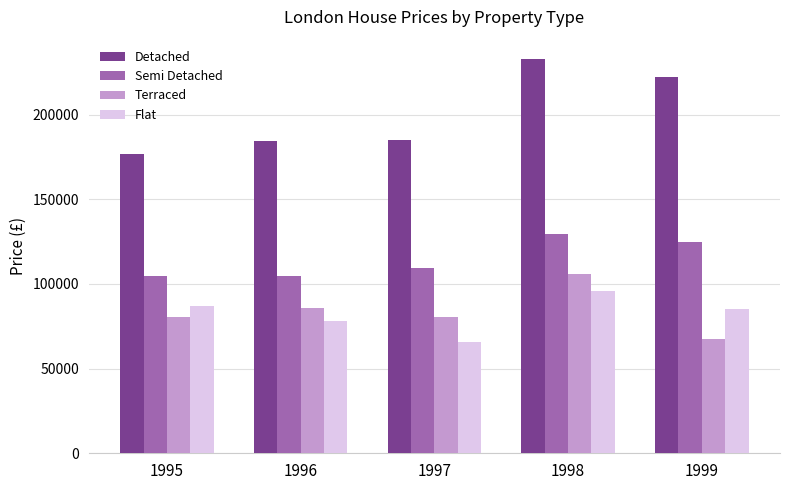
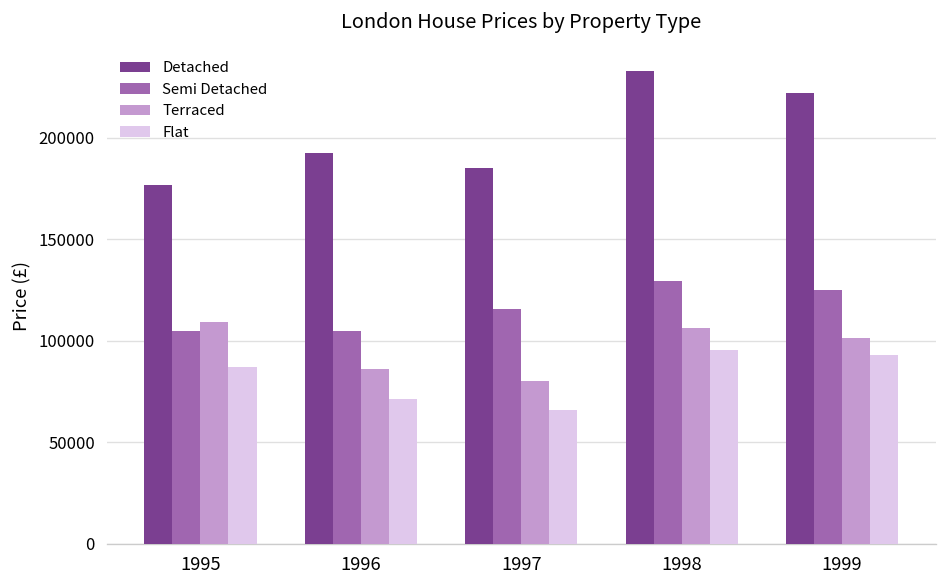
Terraced, 1995: 81000 -> 109000
Detached, 1996: 185000 -> 192000
Flat, 1996: 78000 -> 71000
Semi Detached, 1997: 109000 -> 116000
Terraced, 1999: 67000 -> 101000
Flat, 1999: 85000 -> 93000
